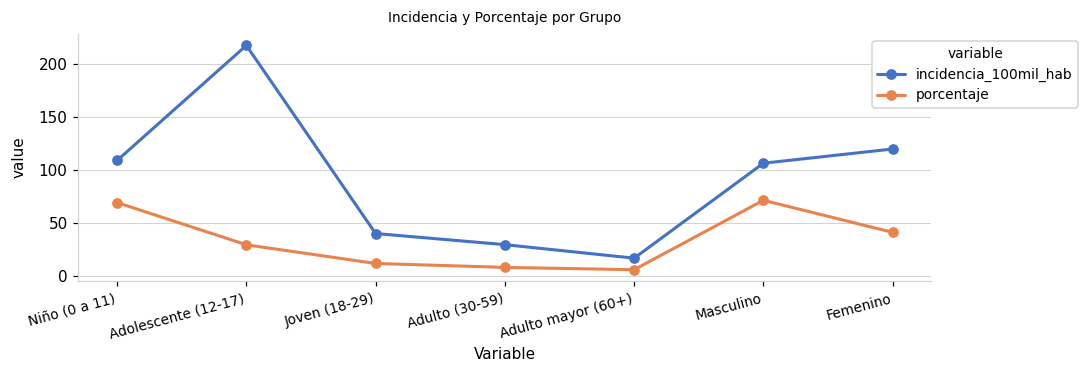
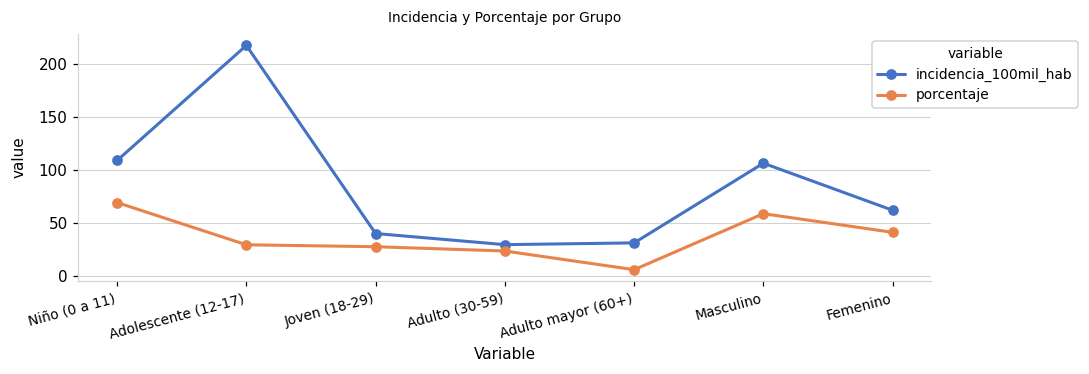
porcentaje, Joven (18-29): 10 -> 30
porcentaje, Adulto (30-59): 10 -> 20
incidencia_100mil_hab, Adulto mayor (60+): 20 -> 30
porcentaje, Masculino: 70 -> 60
incidencia_100mil_hab, Femenino: 120 -> 60
